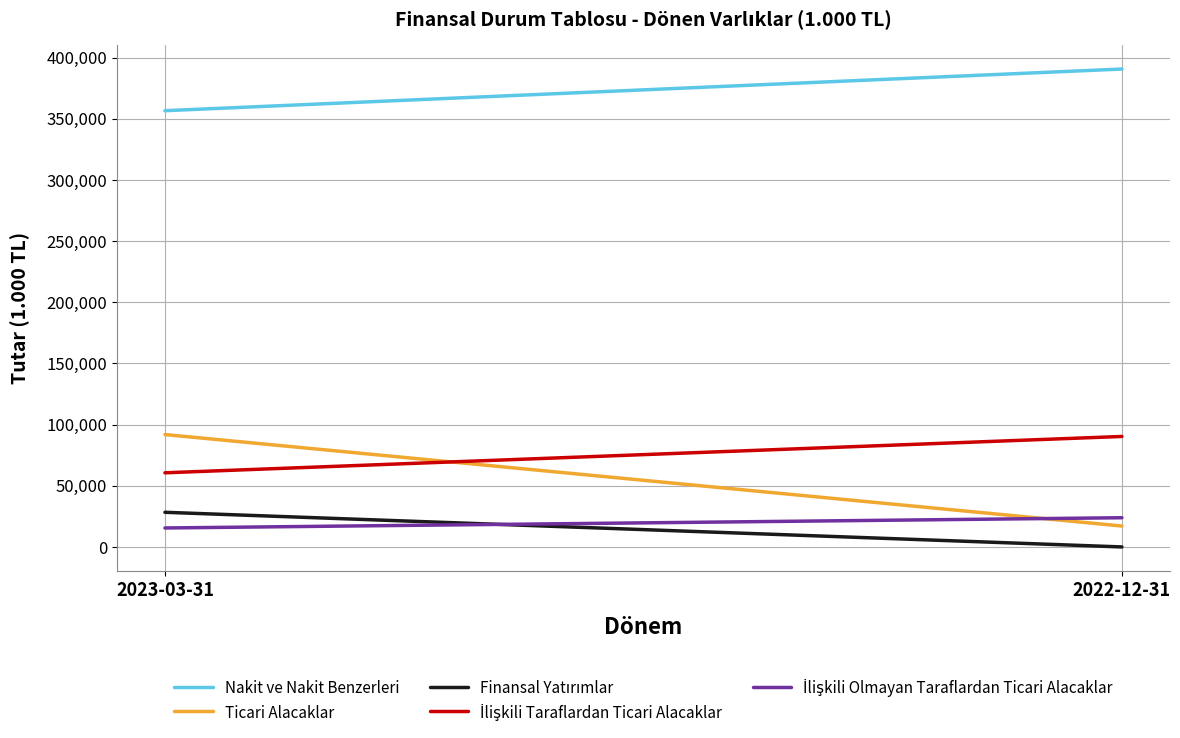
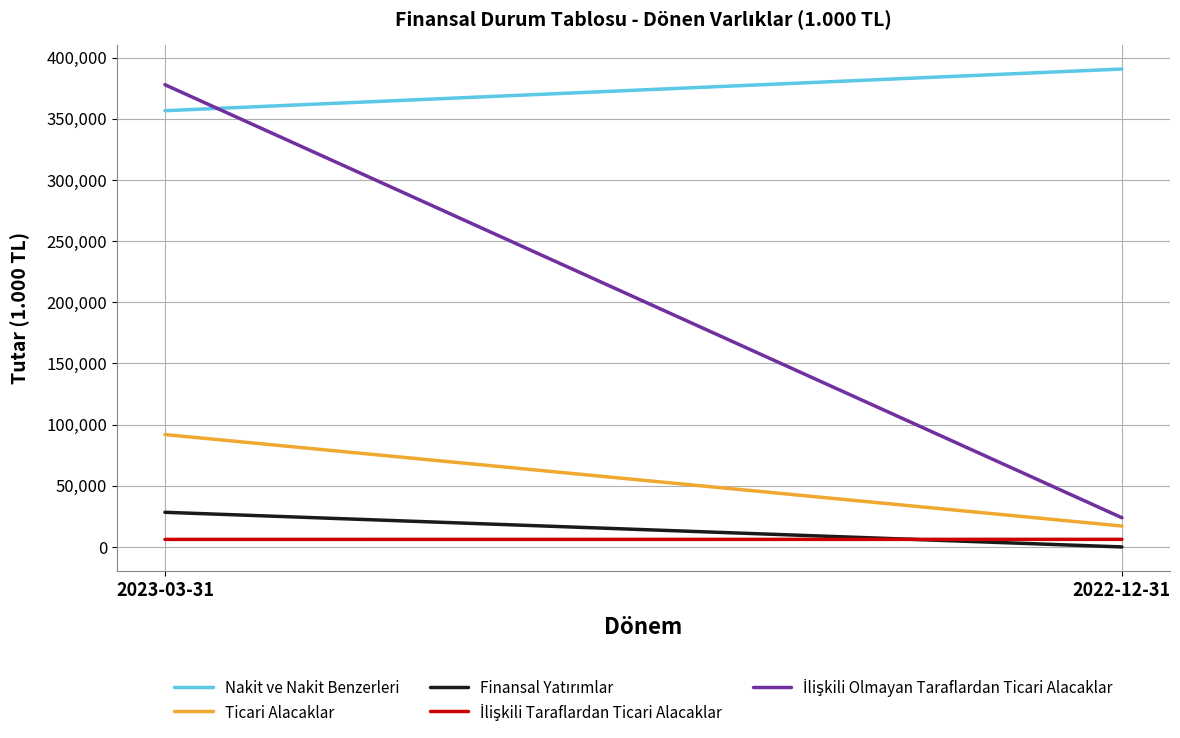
İlişkili Taraflardan Ticari Alacaklar, 2023-03-31: 61,000 -> 6,000
İlişkili Olmayan Taraflardan Ticari Alacaklar, 2023-03-31: 16,000 -> 378,000
İlişkili Taraflardan Ticari Alacaklar, 2022-12-31: 90,000 -> 6,000
